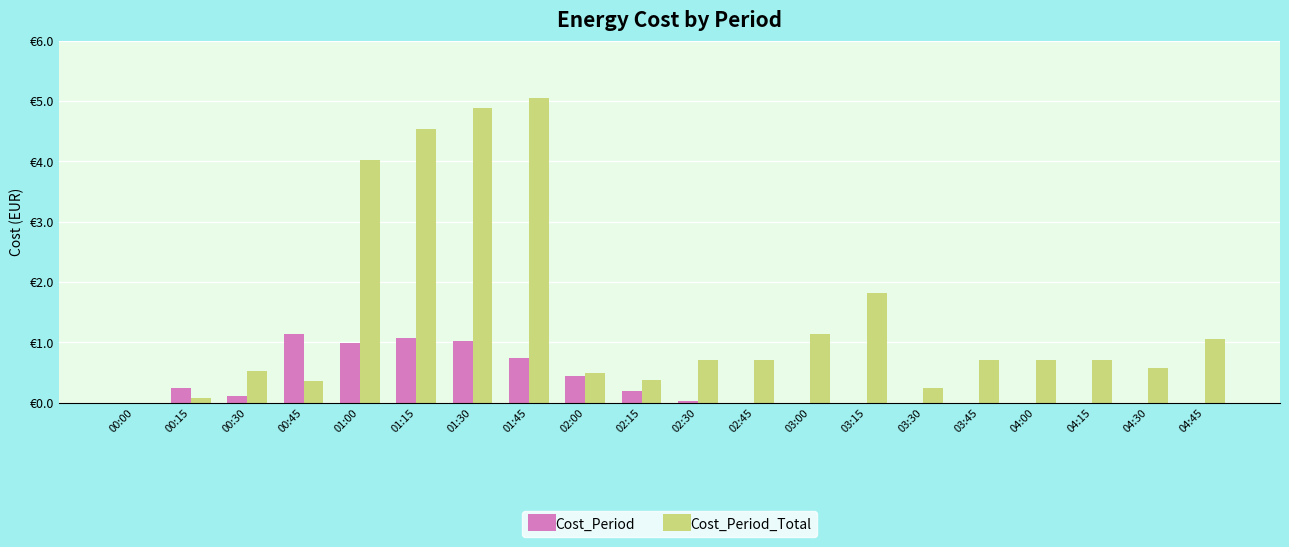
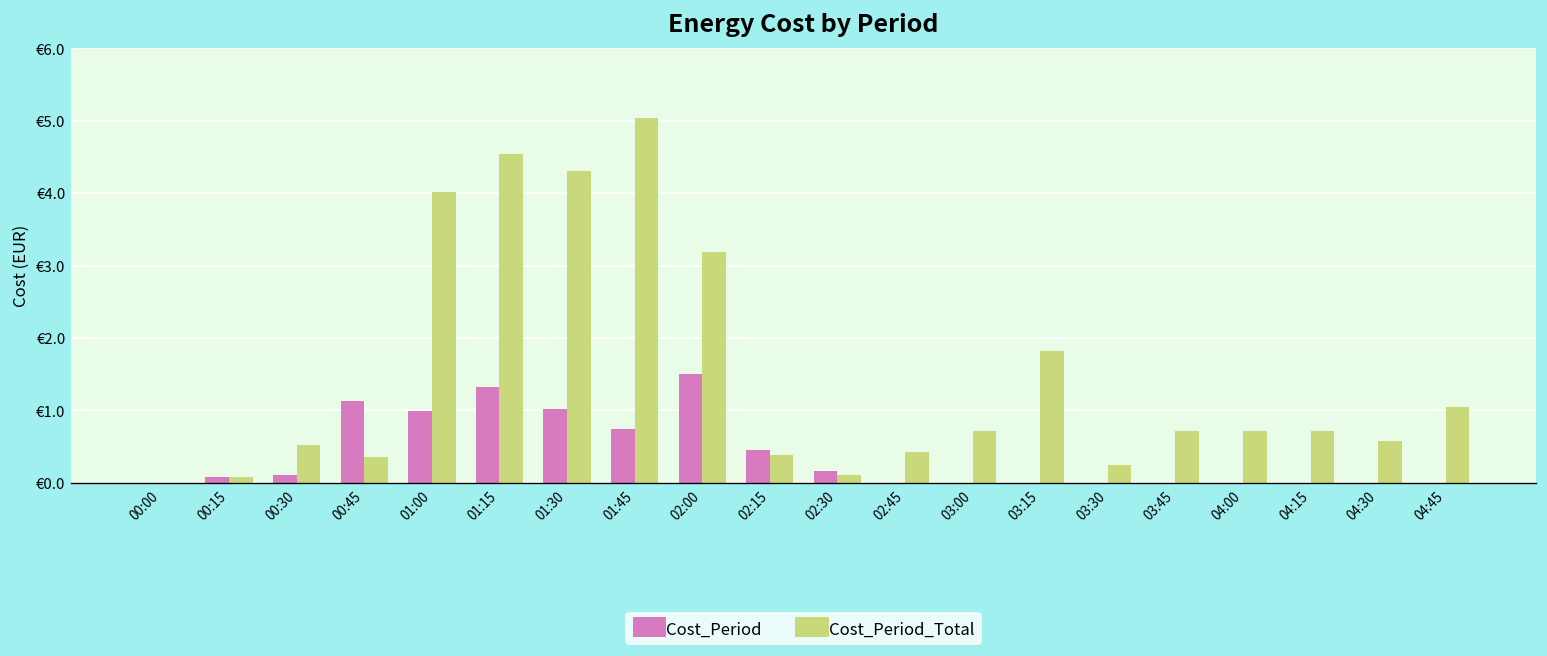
Cost_Period, 00:15: €0.2 -> €0.1
Cost_Period, 01:15: €1.1 -> €1.3
Cost_Period_Total, 01:30: €4.9 -> €4.3
Cost_Period, 02:00: €0.4 -> €1.5
Cost_Period_Total, 02:00: €0.5 -> €3.2
Cost_Period, 02:15: €0.2 -> €0.5
Cost_Period, 02:30: €0.0 -> €0.2
Cost_Period_Total, 02:30: €0.7 -> €0.1
Cost_Period_Total, 02:45: €0.7 -> €0.4
Cost_Period_Total, 03:00: €1.1 -> €0.7
